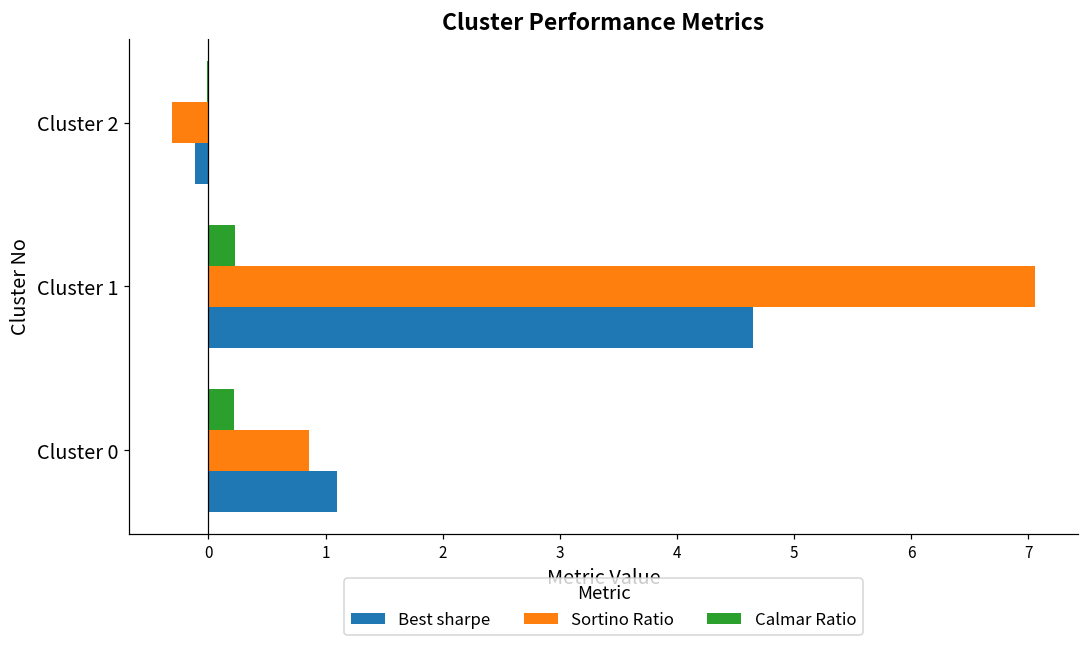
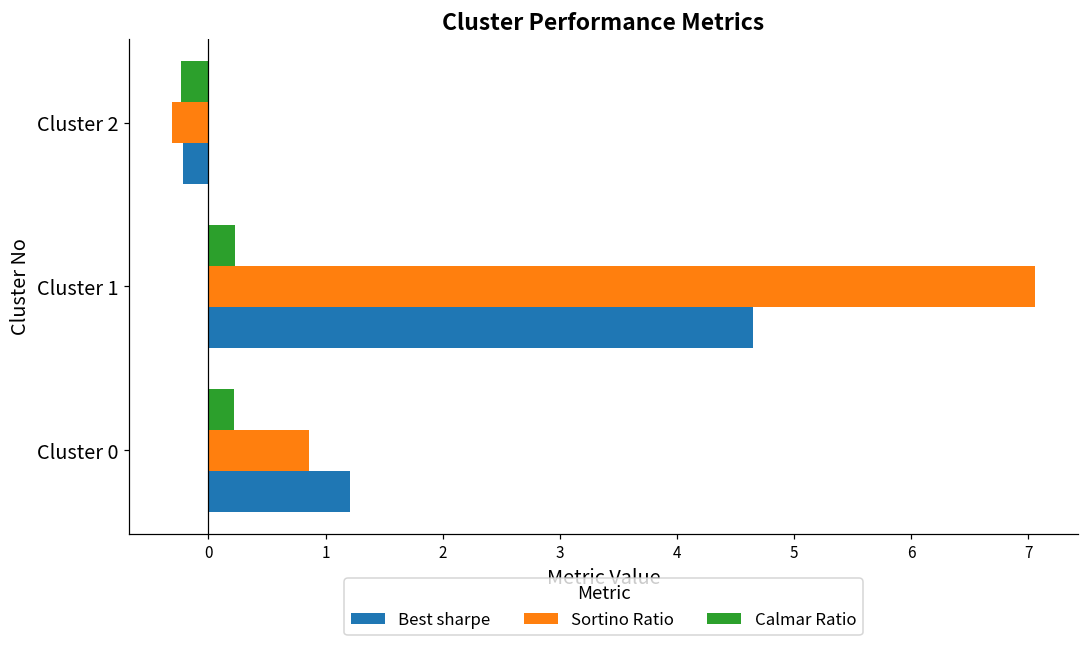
Calmar Ratio, Cluster 2: -0.01 -> -0.24
Best sharpe, Cluster 2: -0.12 -> -0.22
Best sharpe, Cluster 0: 1.10 -> 1.21
